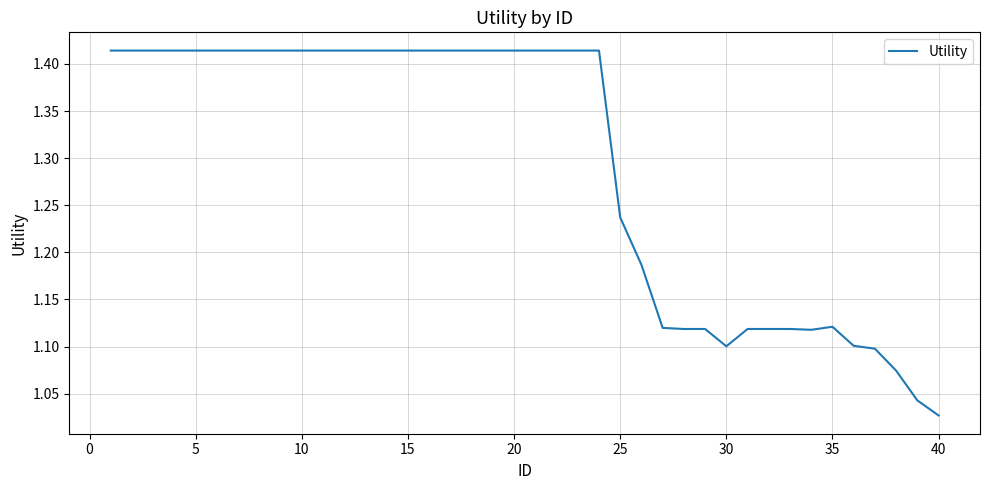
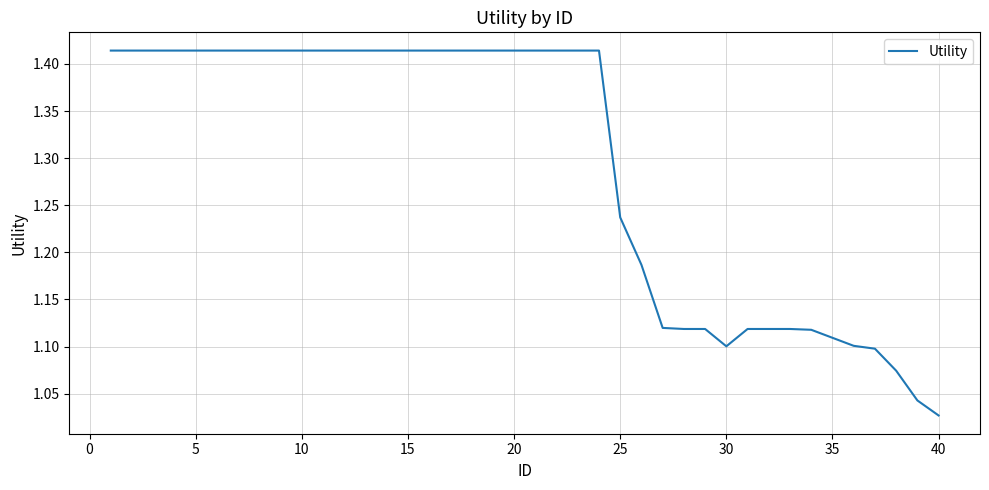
35: 1.12 -> 1.11
